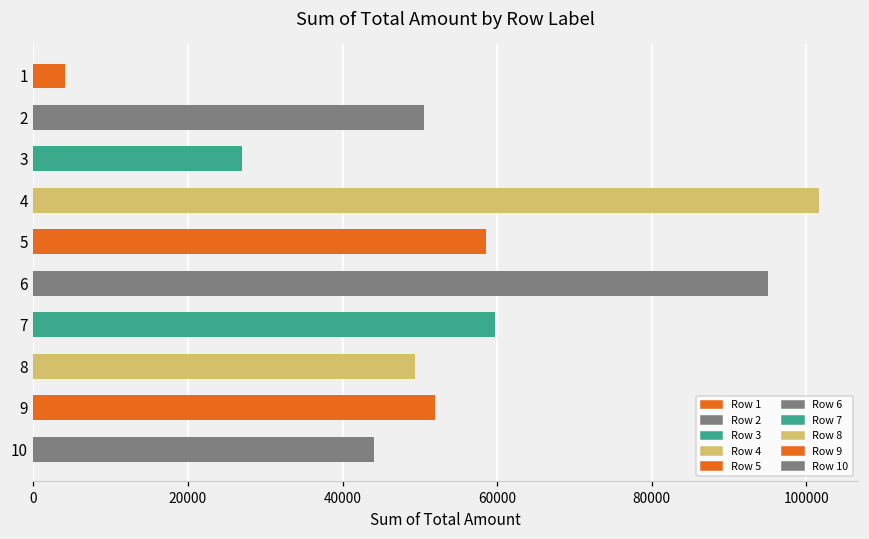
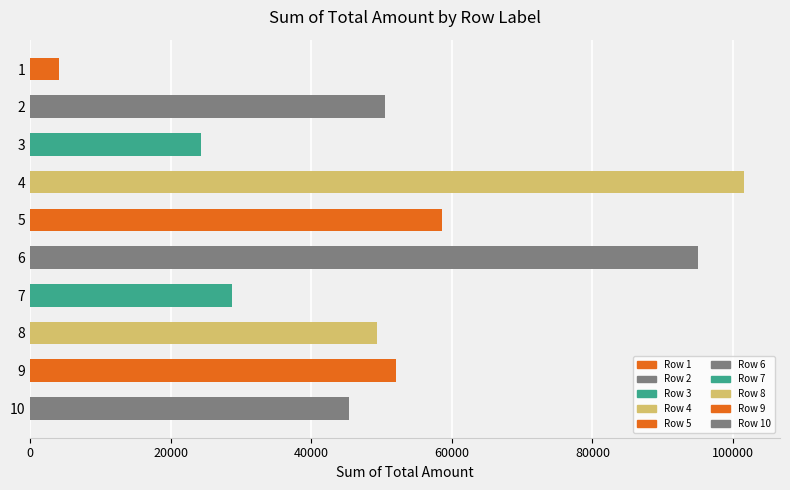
3: 27000 -> 24000
7: 60000 -> 29000
10: 44000 -> 45000
